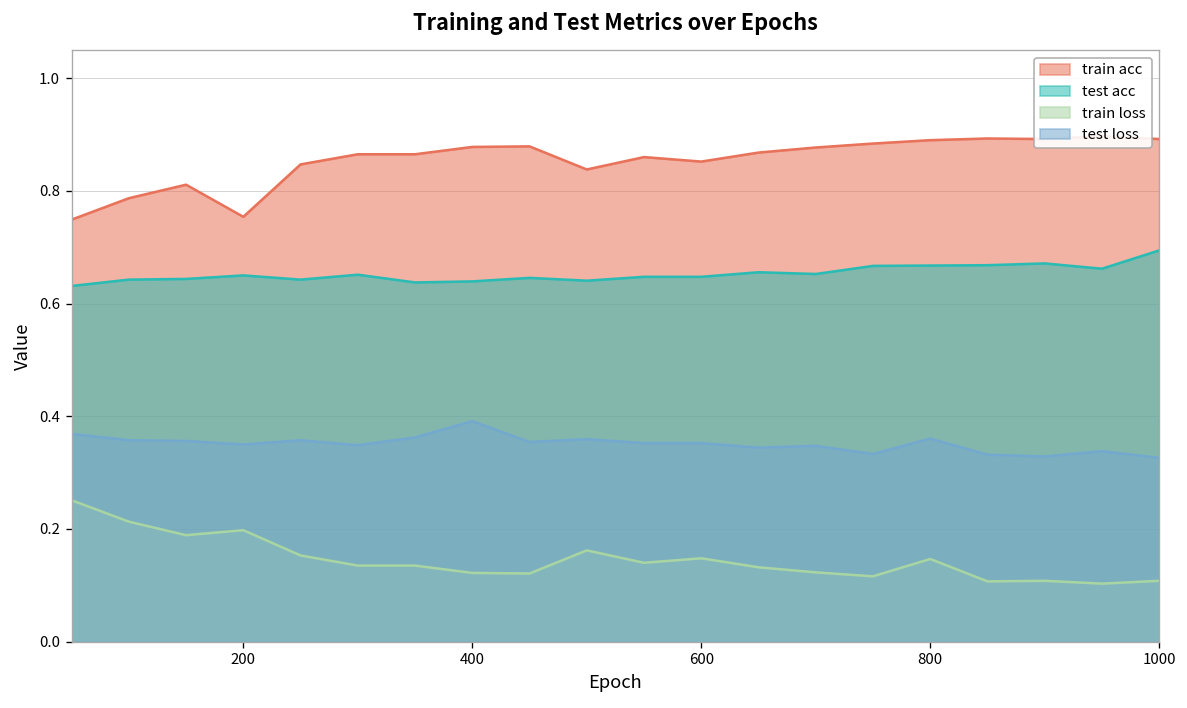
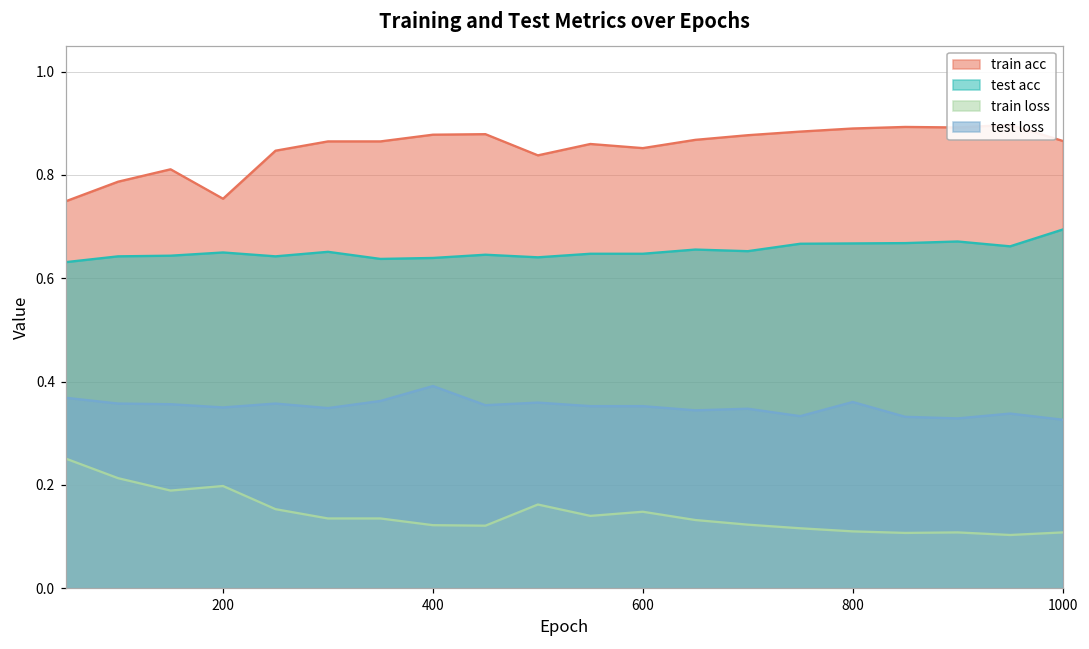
train loss, 800: 0.15 -> 0.11
train acc, 1000: 0.89 -> 0.87
